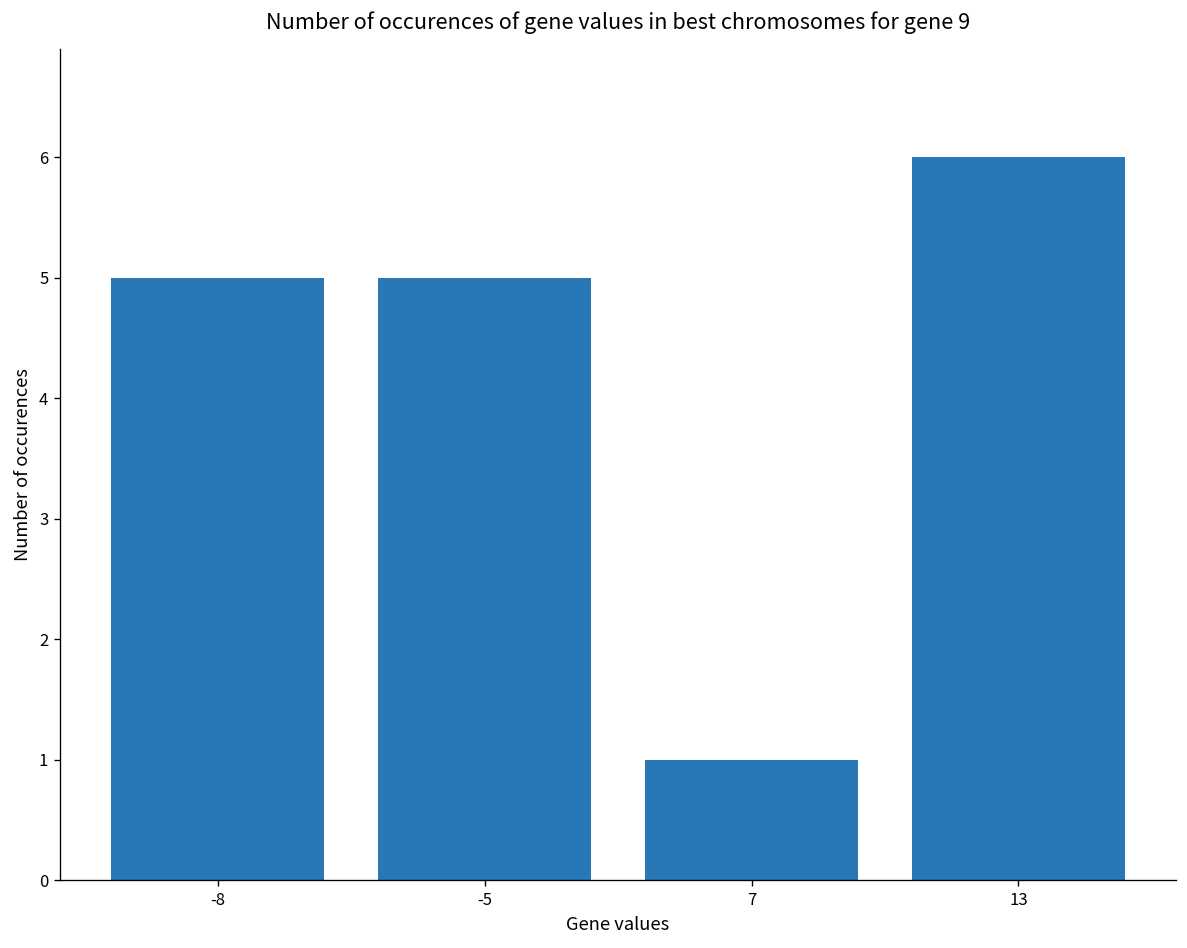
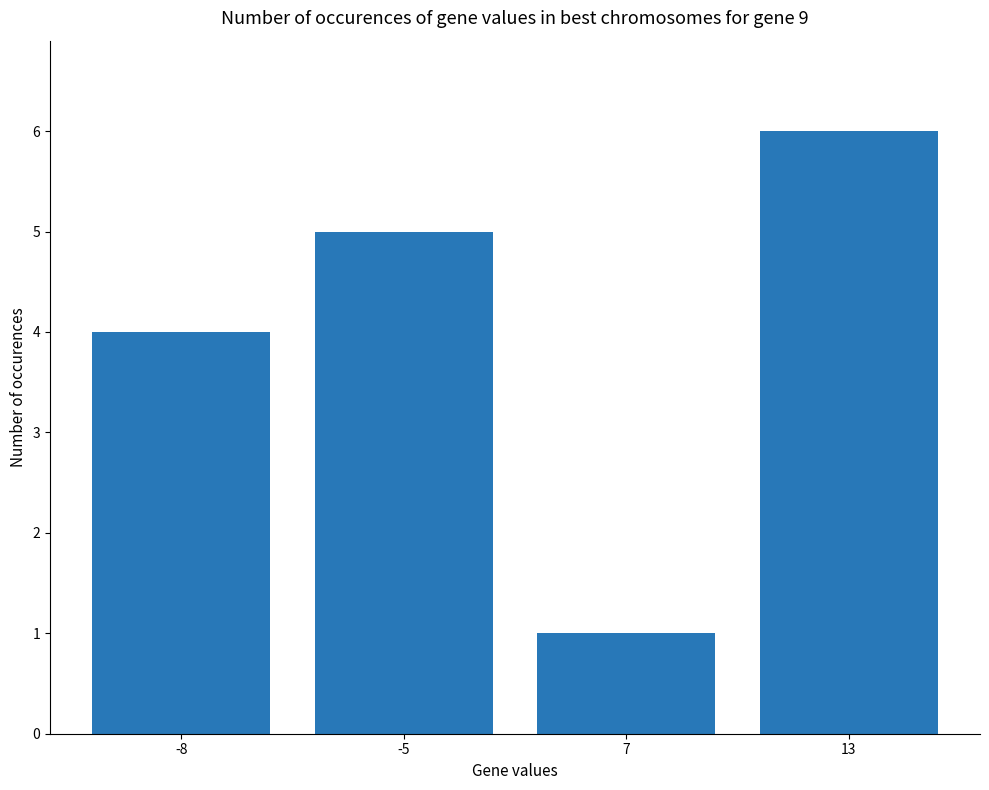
-8: 5 -> 4
